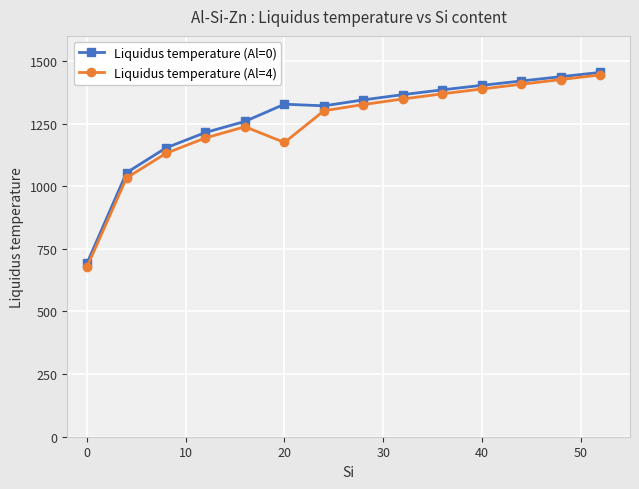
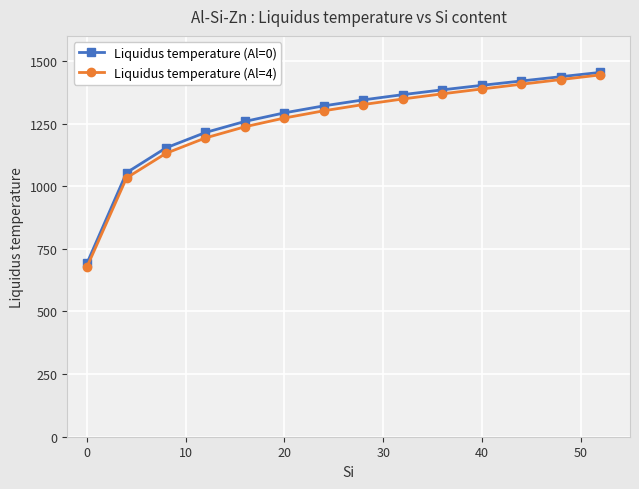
Liquidus temperature (Al=0), 20: 1330 -> 1290
Liquidus temperature (Al=4), 20: 1170 -> 1270
